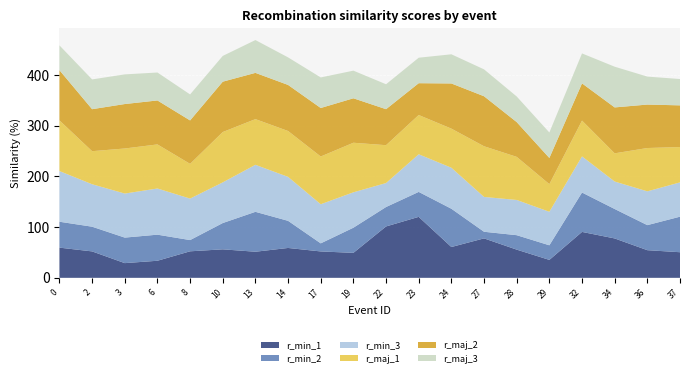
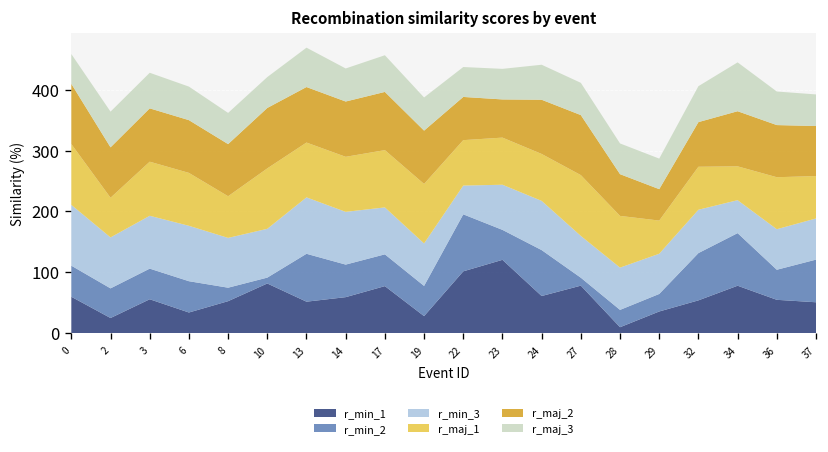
r_min_1, 2: 50 -> 20
r_min_1, 3: 30 -> 60
r_min_1, 10: 60 -> 80
r_min_2, 10: 50 -> 10
r_min_1, 17: 50 -> 80
r_min_2, 17: 20 -> 50
r_min_1, 19: 50 -> 30
r_min_2, 22: 40 -> 90
r_min_1, 28: 60 -> 10
r_min_1, 32: 90 -> 50
r_min_2, 34: 60 -> 90
